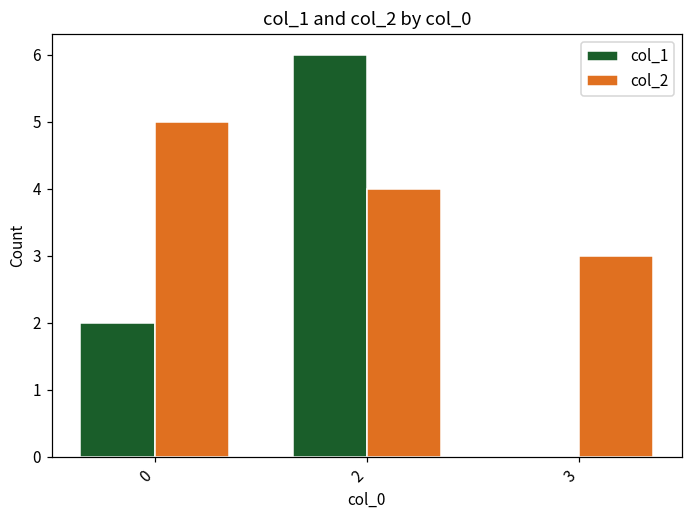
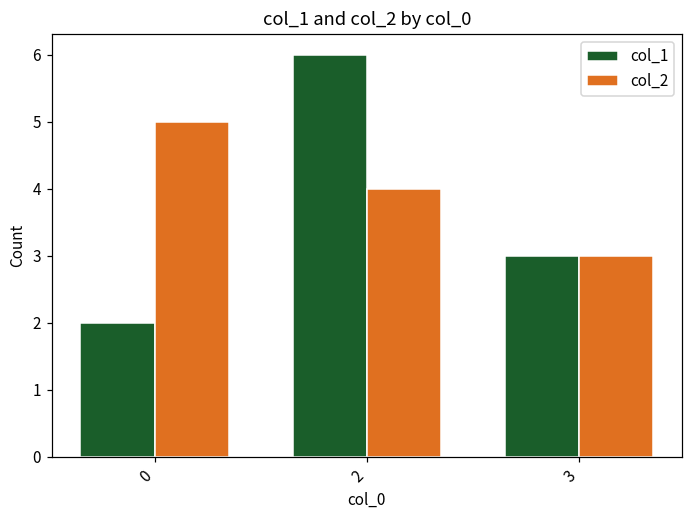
col_1, 3: 0 -> 3
